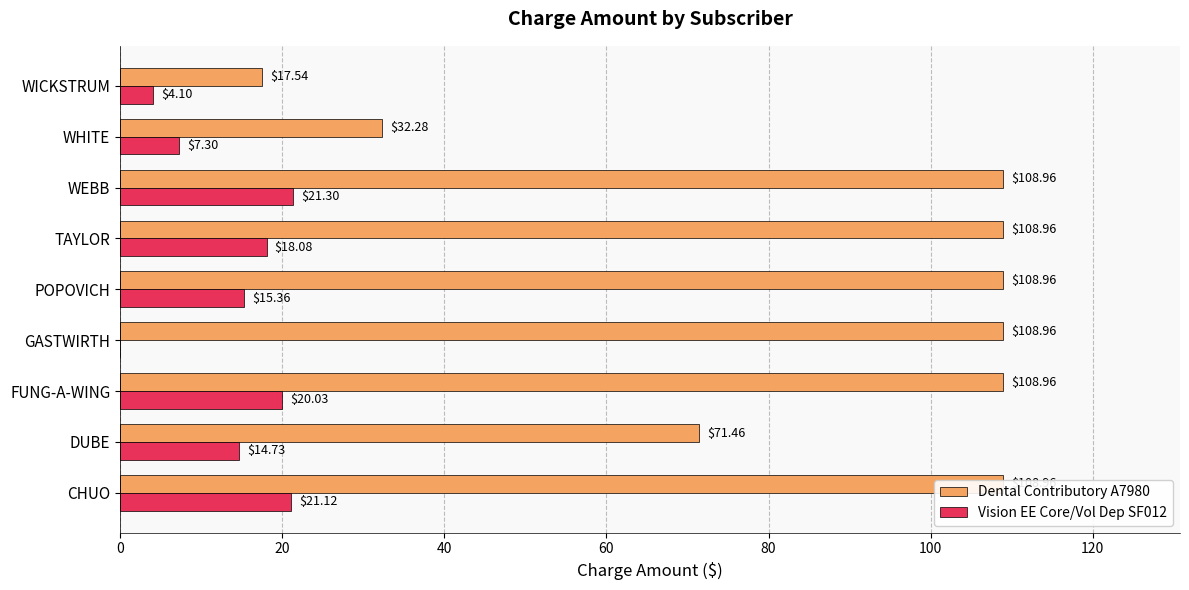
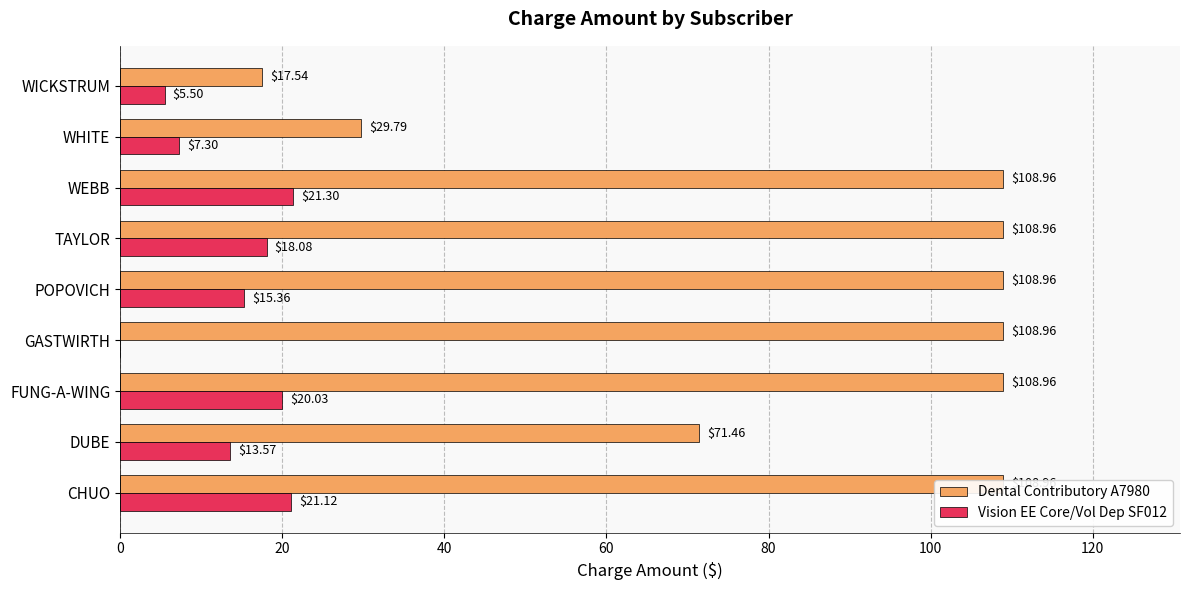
Vision EE Core/Vol Dep SF012, WICKSTRUM: $4.10 -> $5.50
Dental Contributory A7980, WHITE: $32.28 -> $29.79
Vision EE Core/Vol Dep SF012, DUBE: $14.73 -> $13.57
